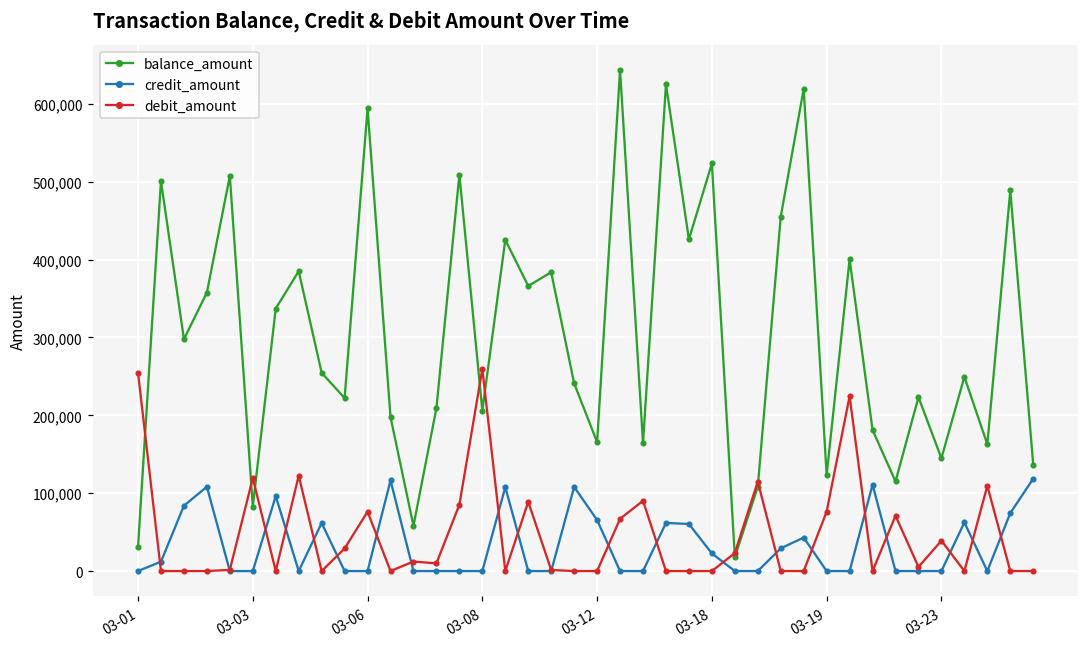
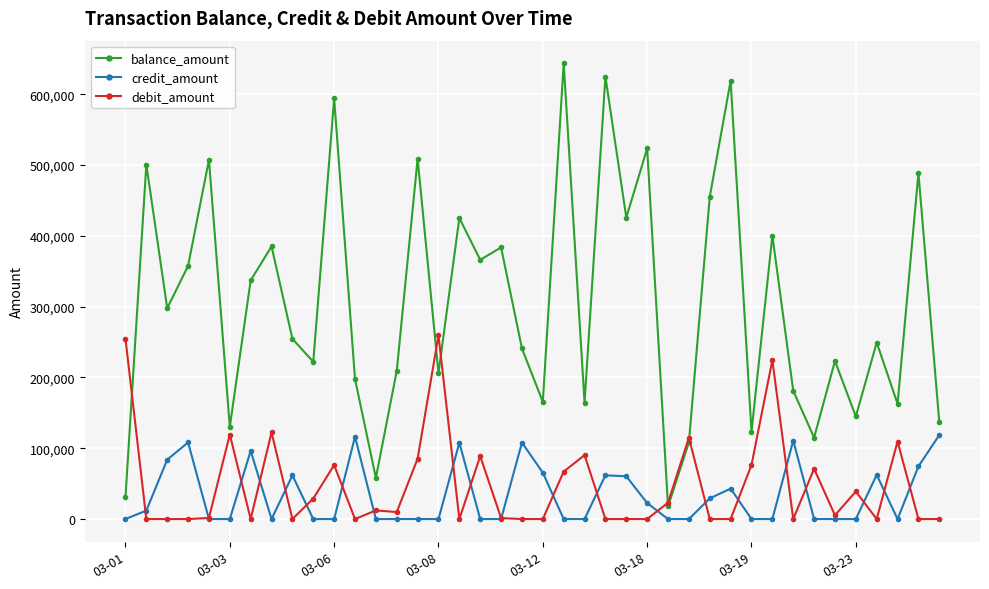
balance_amount, 03-03: 80,000 -> 130,000
